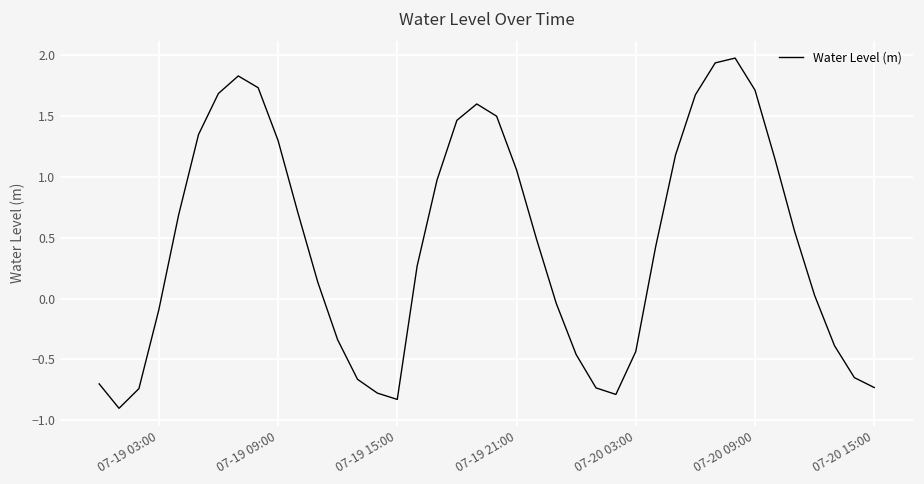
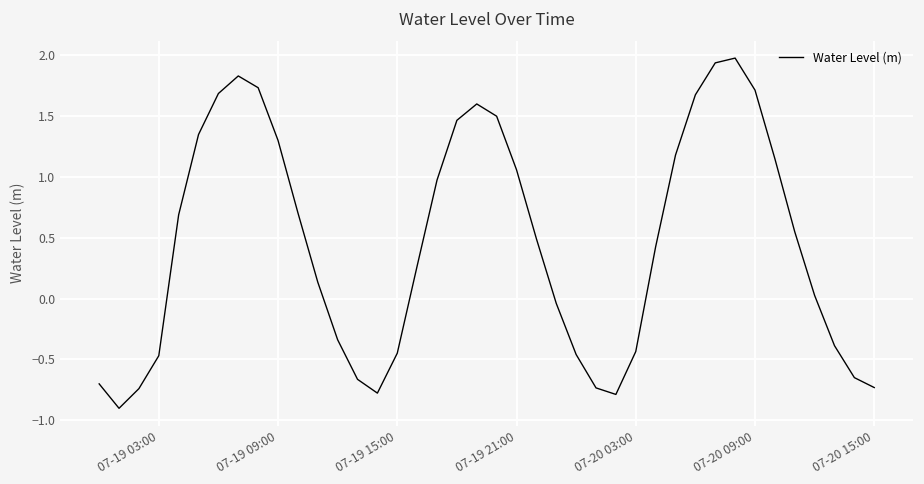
07-19 03:00: -0.09 -> -0.47
07-19 15:00: -0.83 -> -0.45
